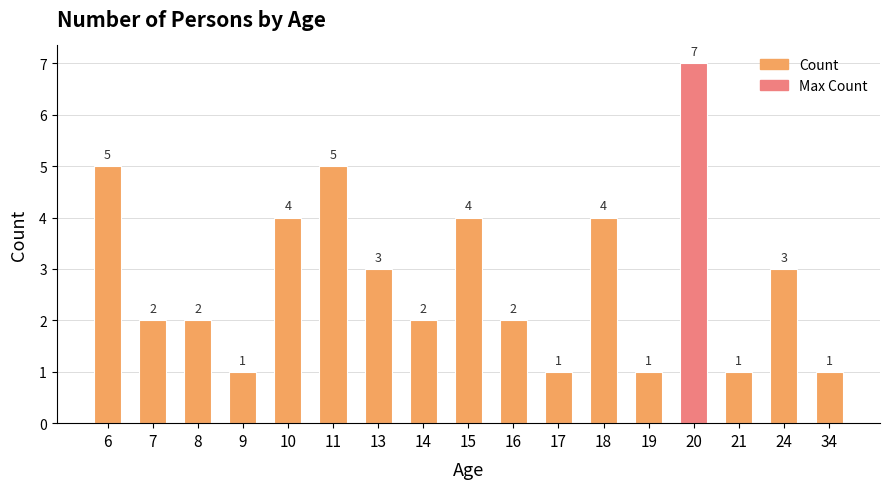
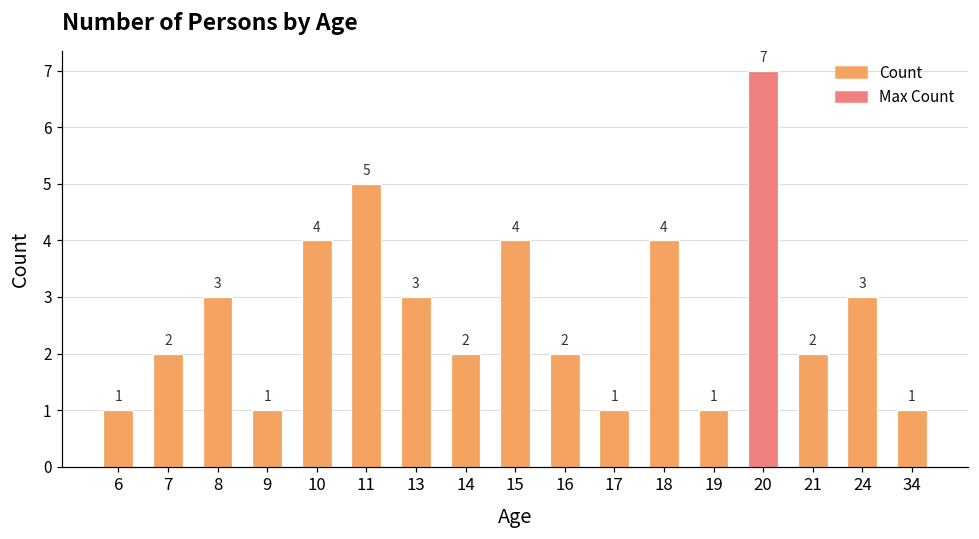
6: 5 -> 1
8: 2 -> 3
21: 1 -> 2
